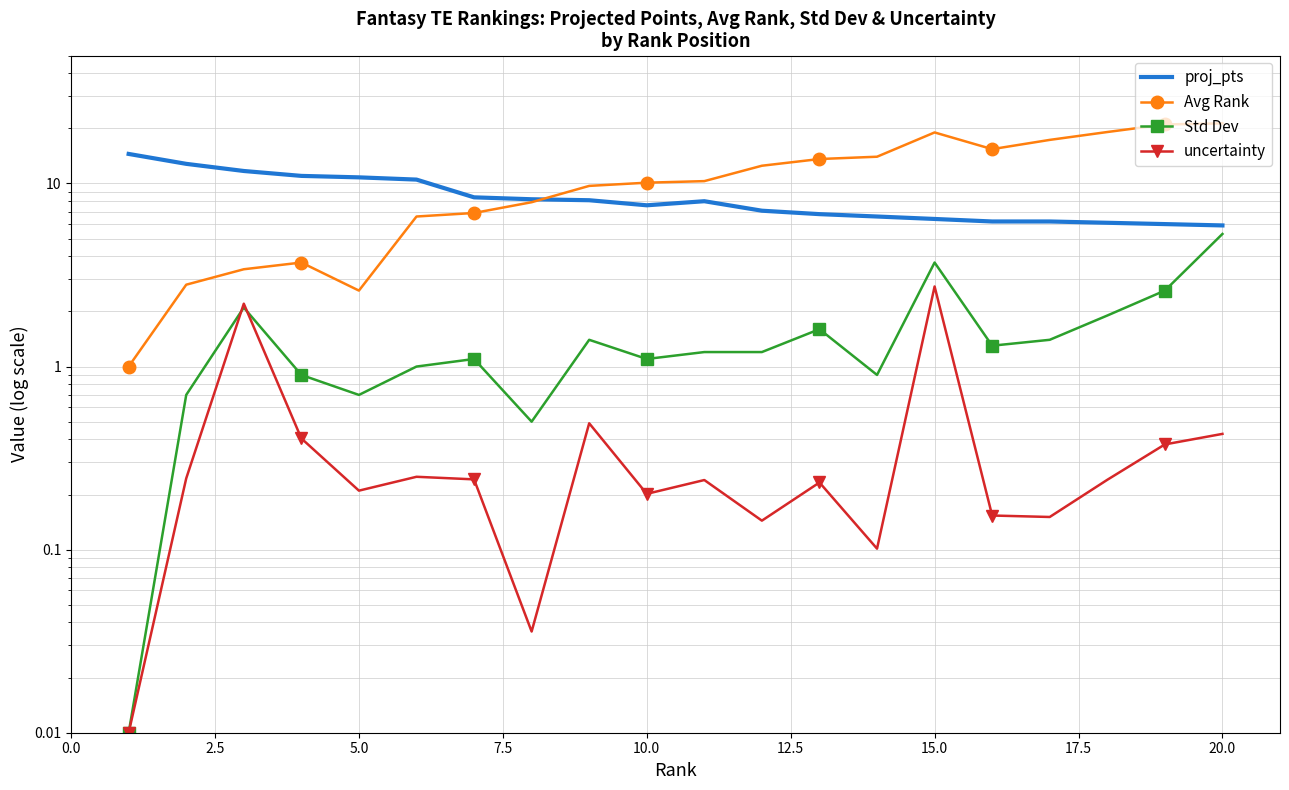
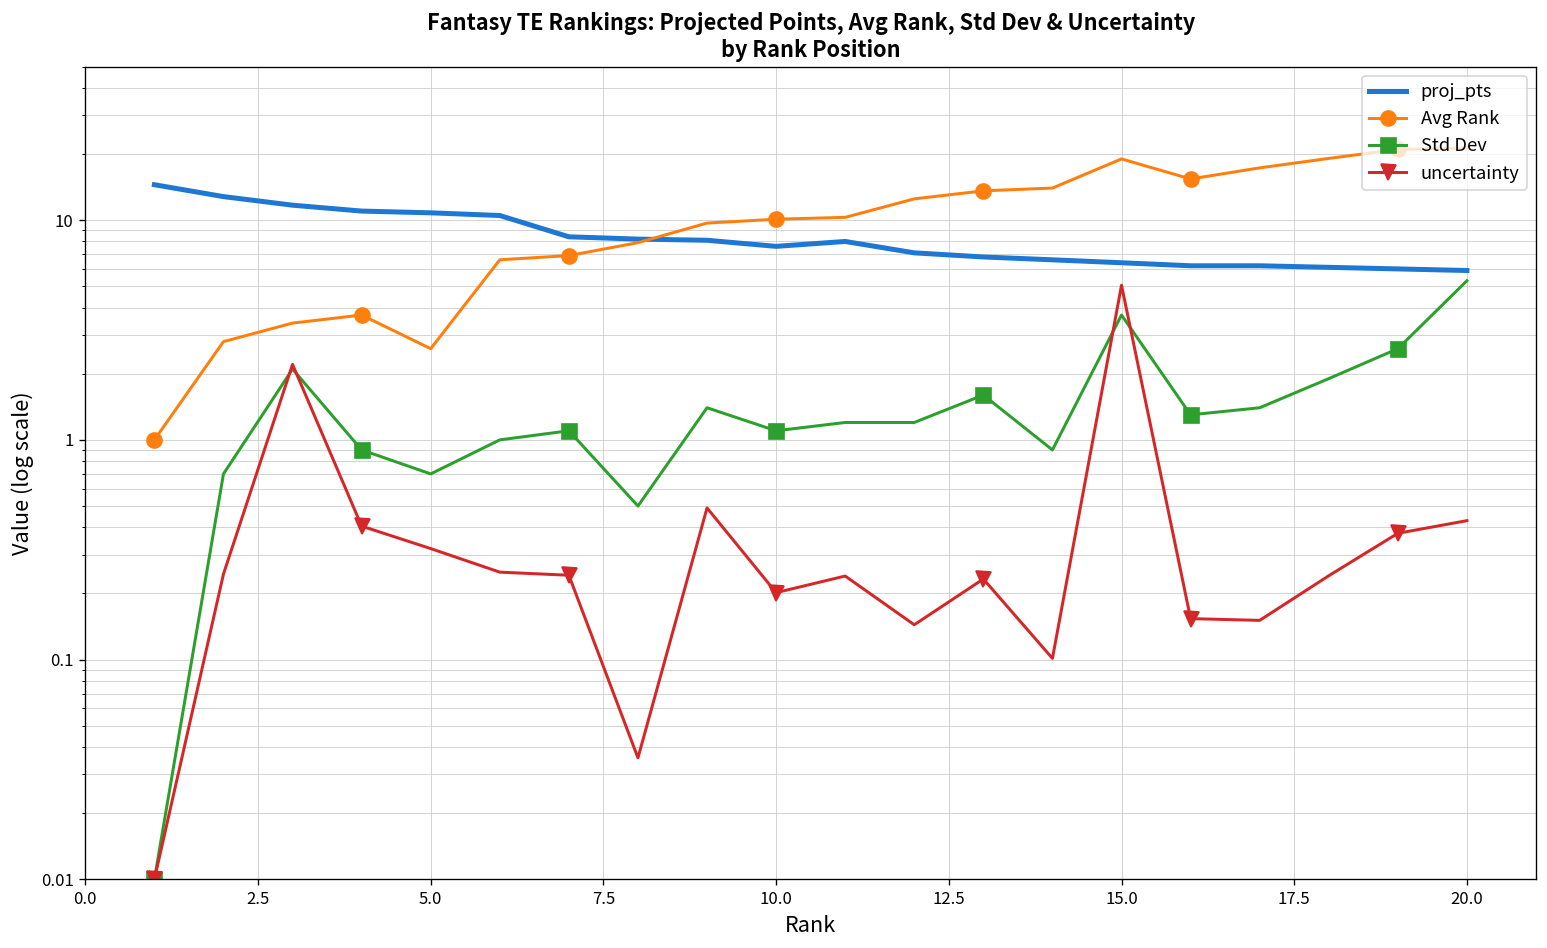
uncertainty, 5.0: 0.21 -> 0.32
uncertainty, 15.0: 2.7 -> 5.1
